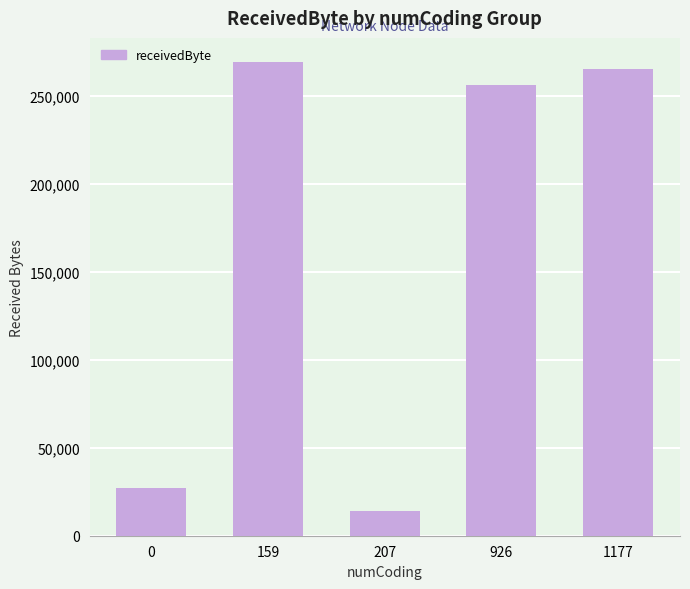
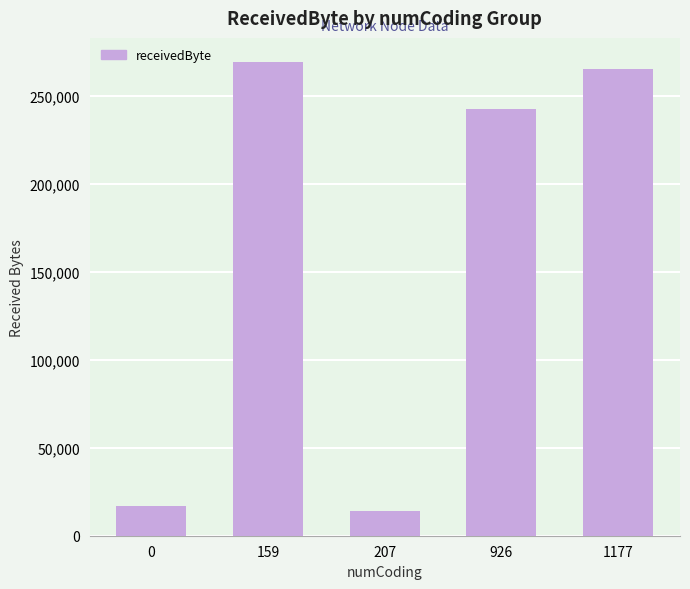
0: 27,000 -> 17,000
926: 256,000 -> 242,000
